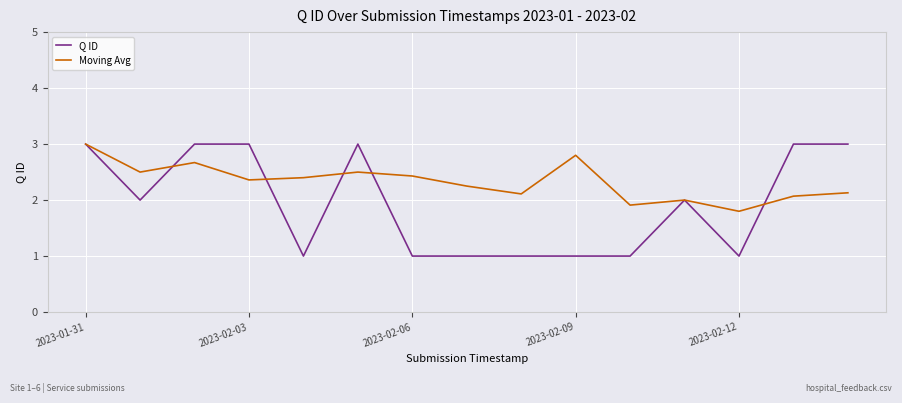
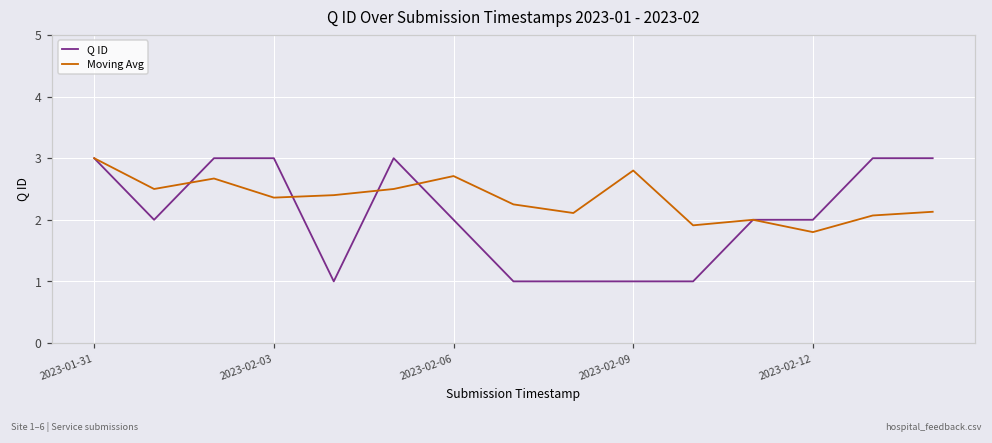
Q ID, 2023-02-06: 1 -> 2
Moving Avg, 2023-02-06: 2.4 -> 2.7
Q ID, 2023-02-12: 1 -> 2
